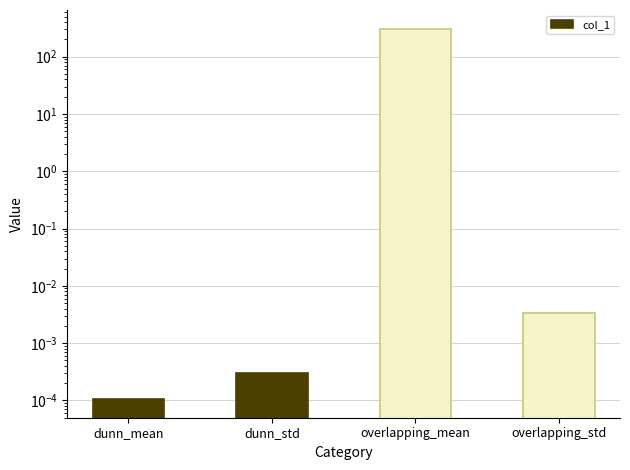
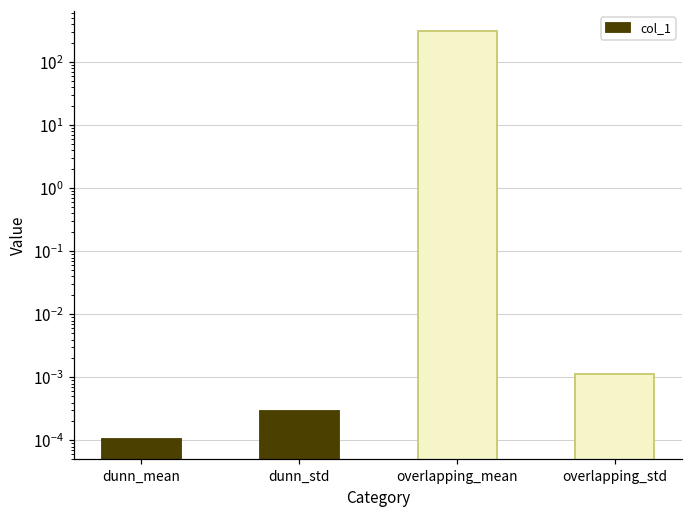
overlapping_std: 0.003 -> 0.0011
